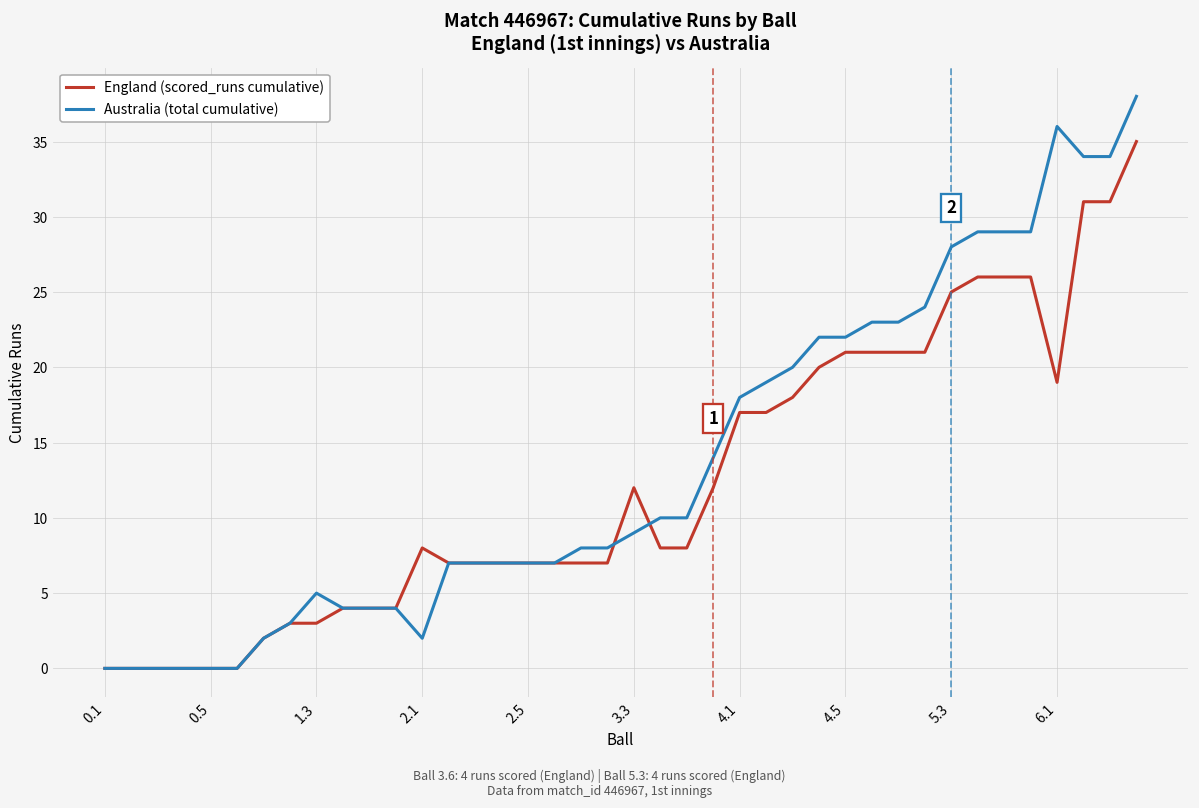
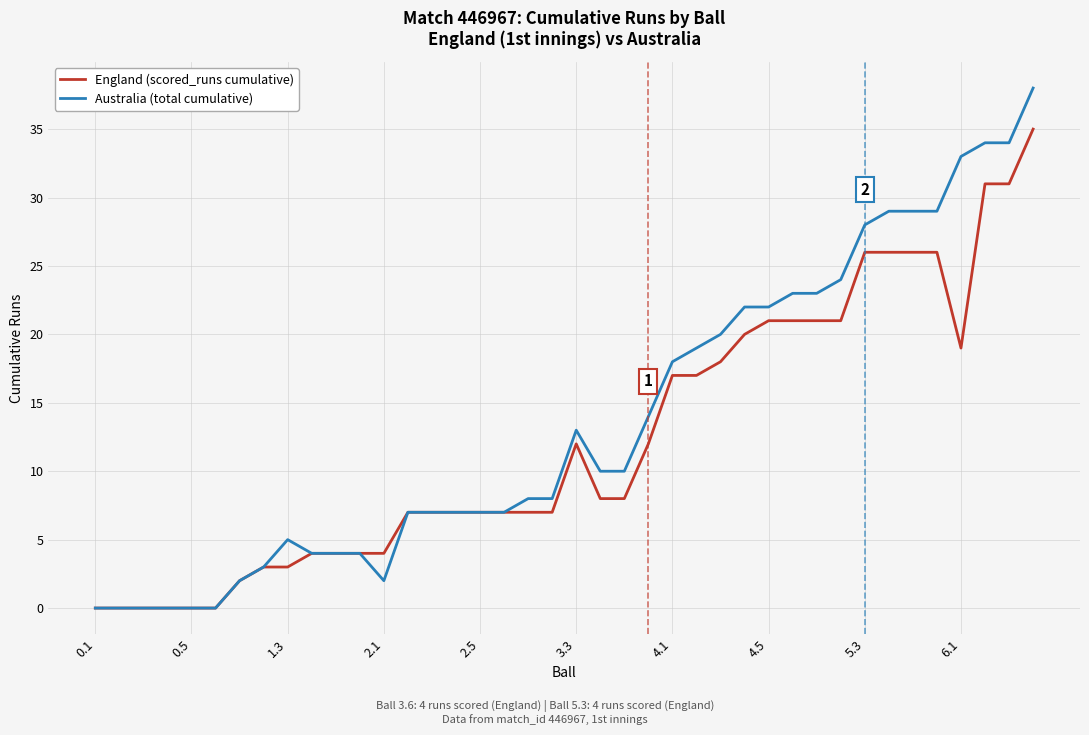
England (scored_runs cumulative), 2.1: 8 -> 4
Australia (total cumulative), 3.3: 9 -> 13
England (scored_runs cumulative), 5.3: 25 -> 26
Australia (total cumulative), 6.1: 36 -> 33
